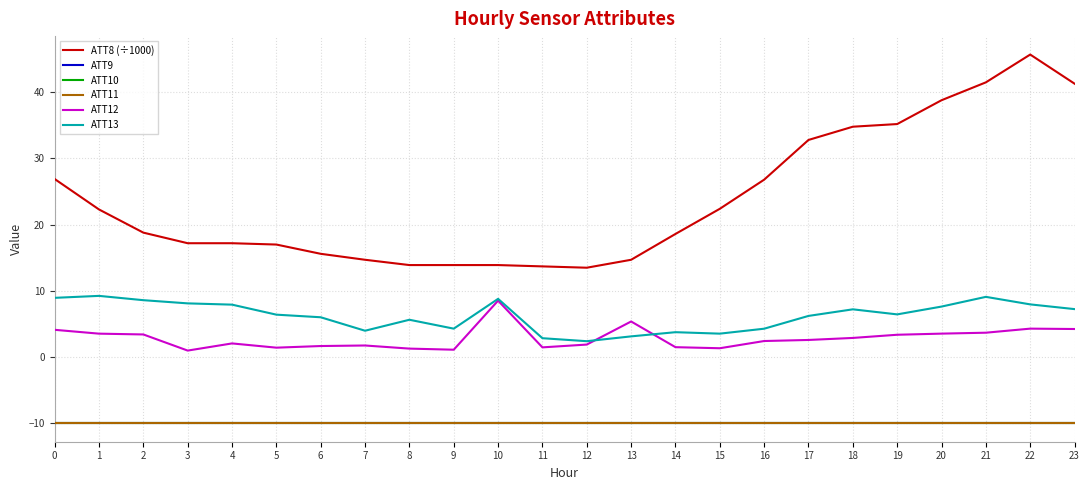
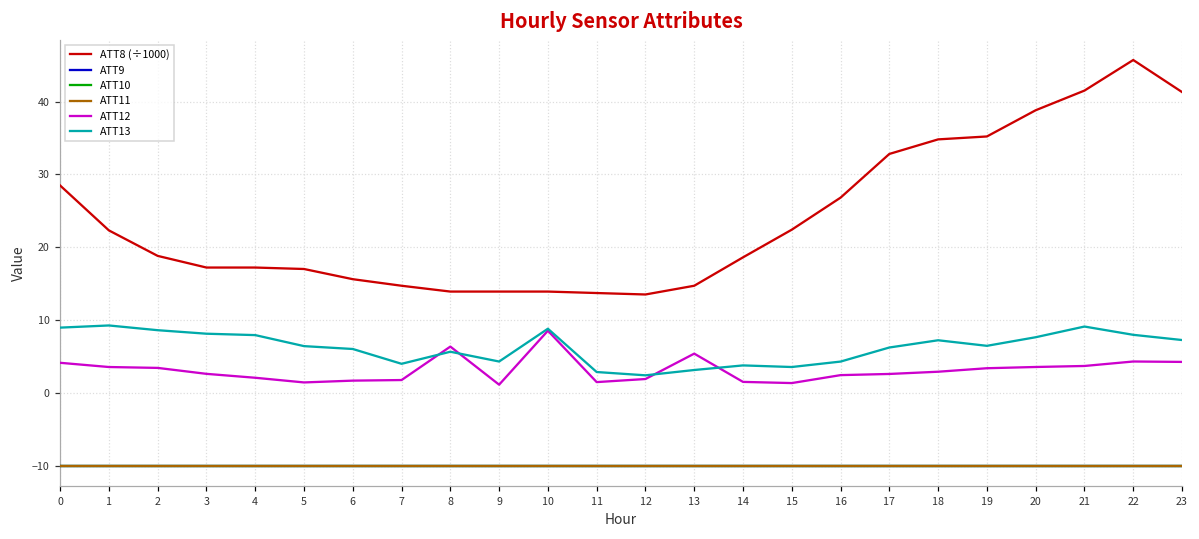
ATT8 (÷1000), 0: 27 -> 28
ATT12, 3: 1 -> 3
ATT12, 8: 1 -> 6
